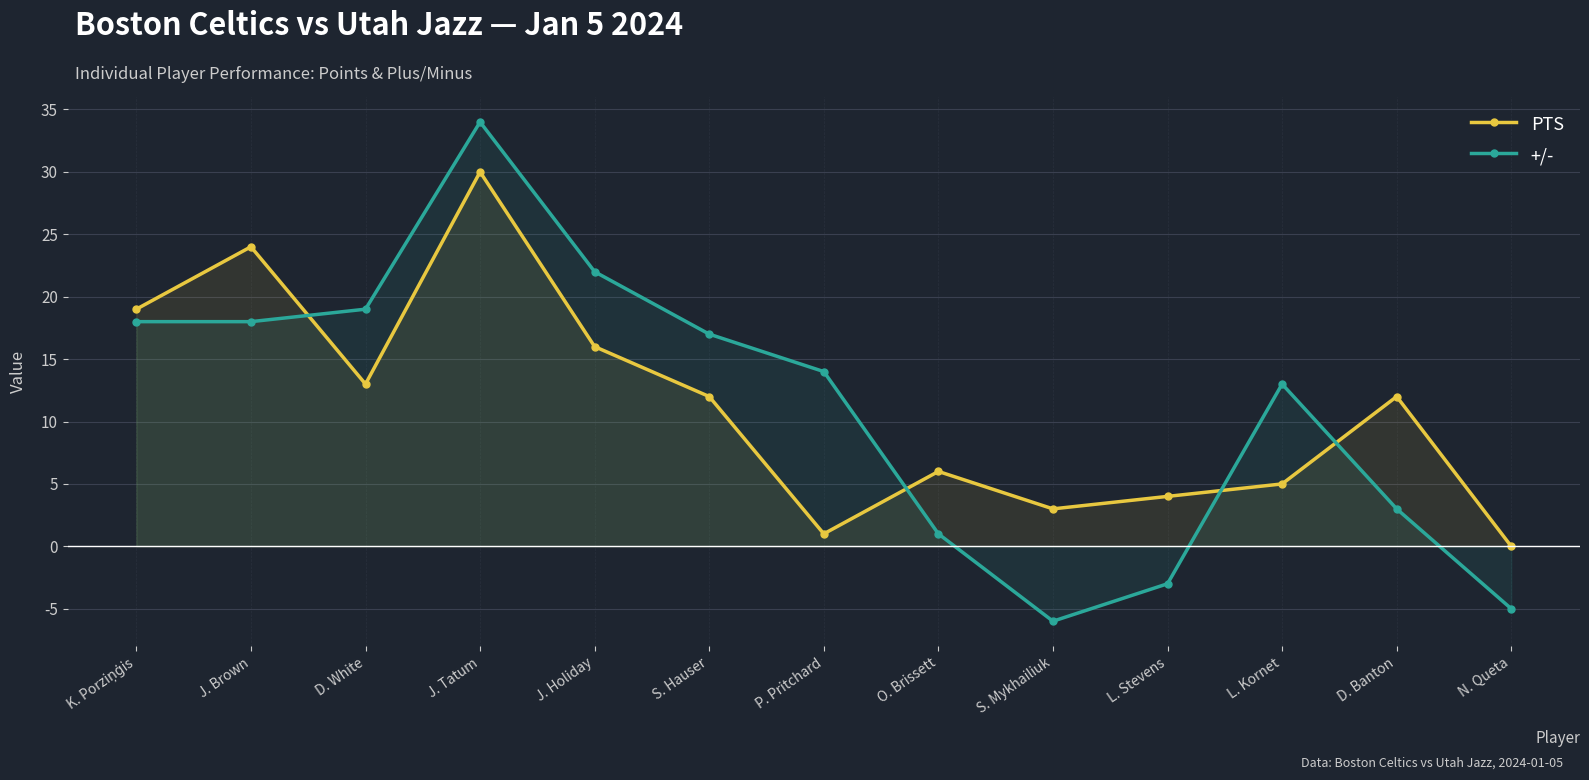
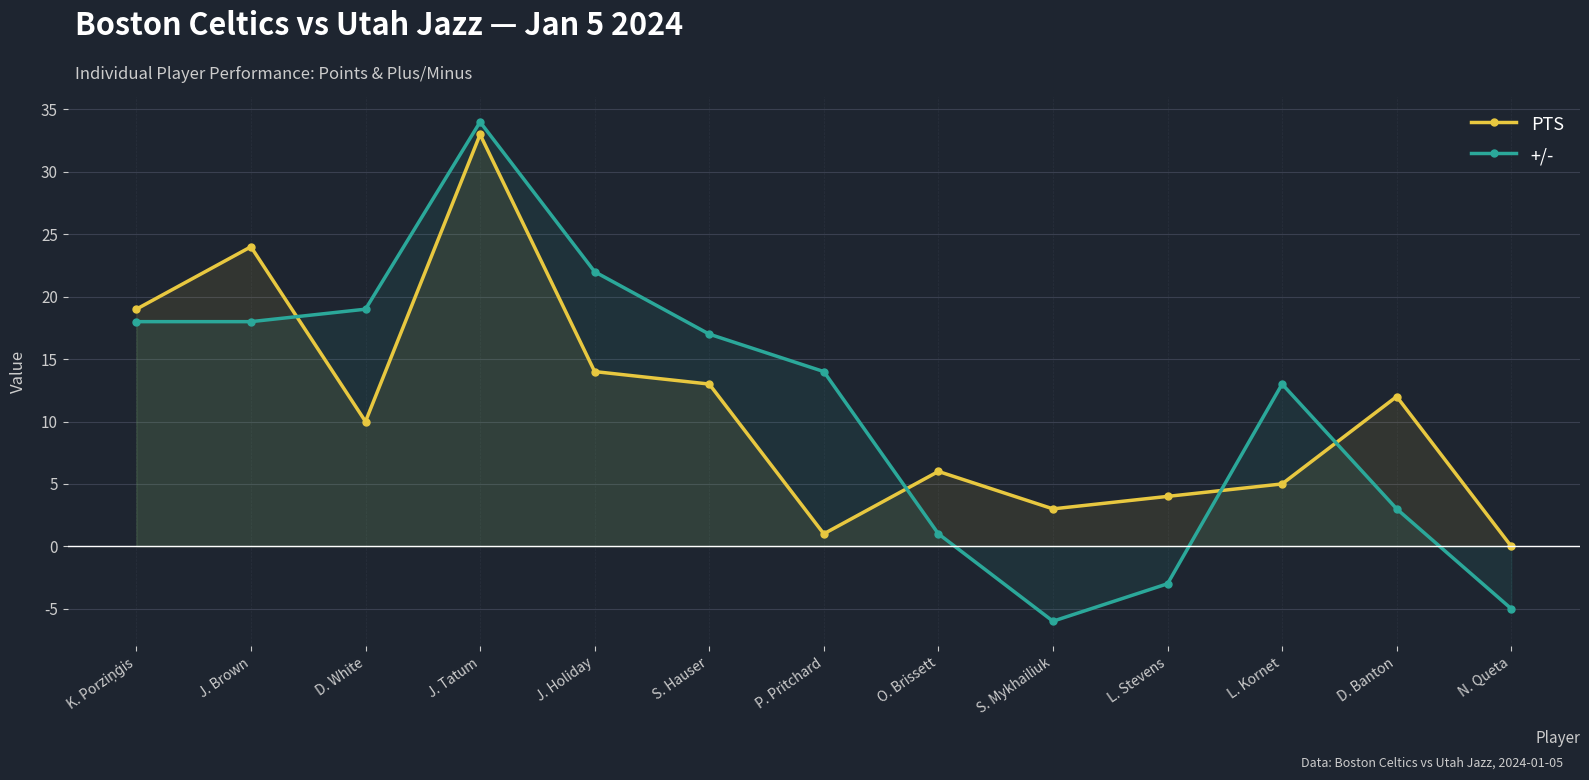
PTS, D. White: 13 -> 10
PTS, J. Tatum: 30 -> 33
PTS, J. Holiday: 16 -> 14
PTS, S. Hauser: 12 -> 13
